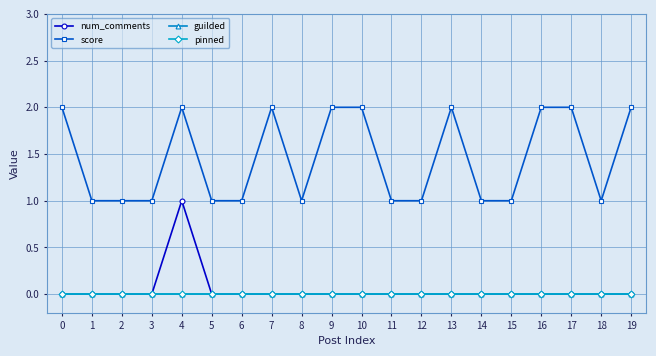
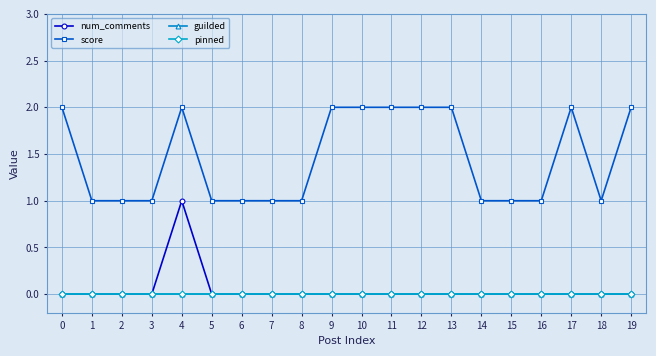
score, 7: 2 -> 1
score, 11: 1 -> 2
score, 12: 1 -> 2
score, 16: 2 -> 1
